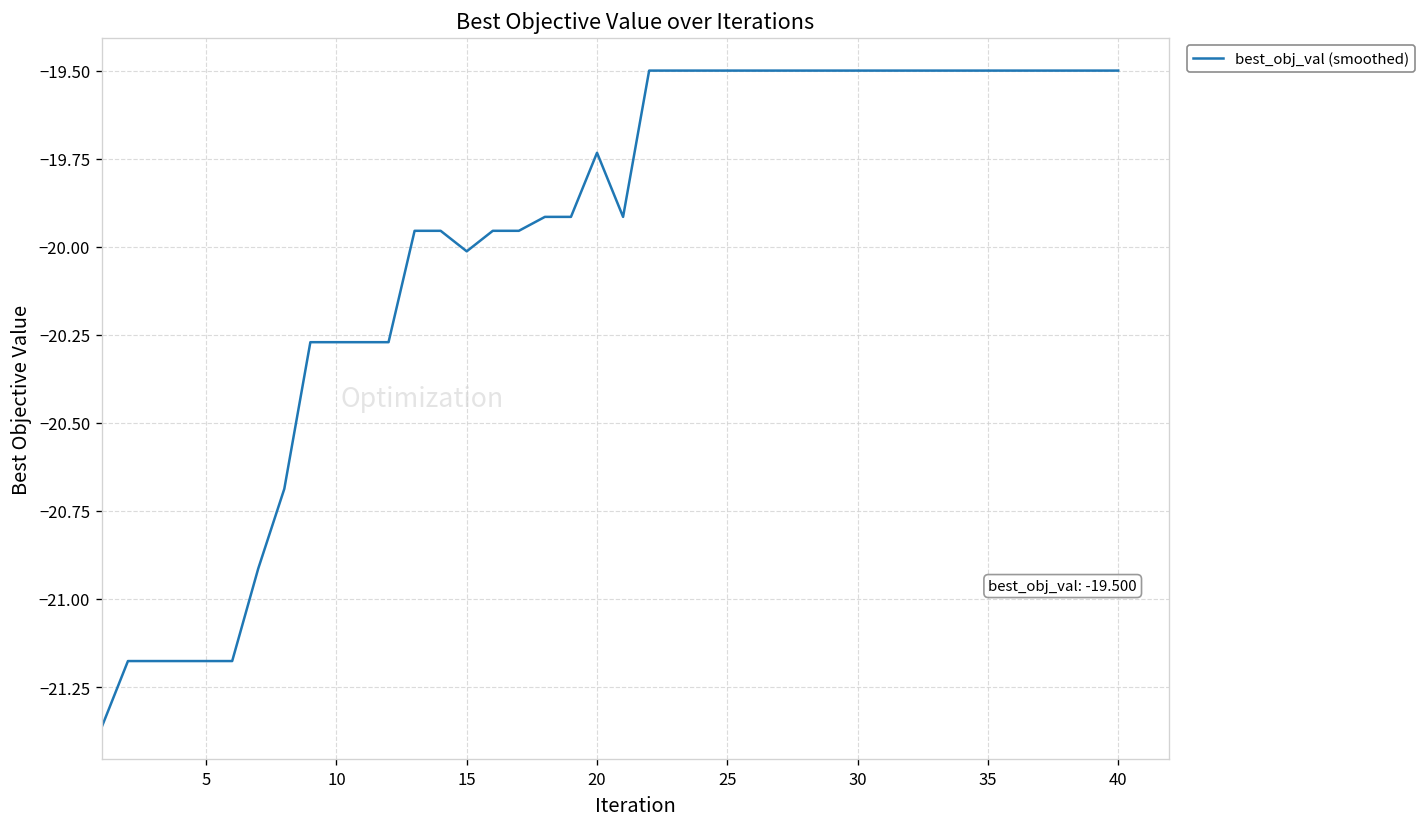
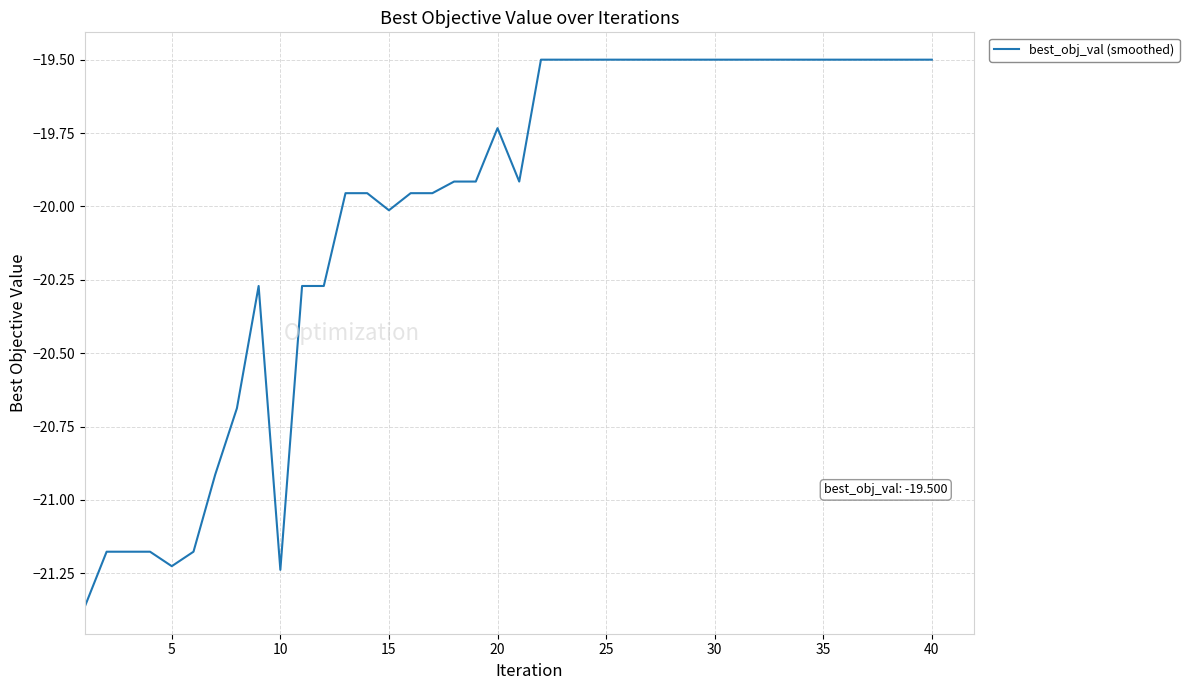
5: -21.18 -> -21.23
10: -20.27 -> -21.24
